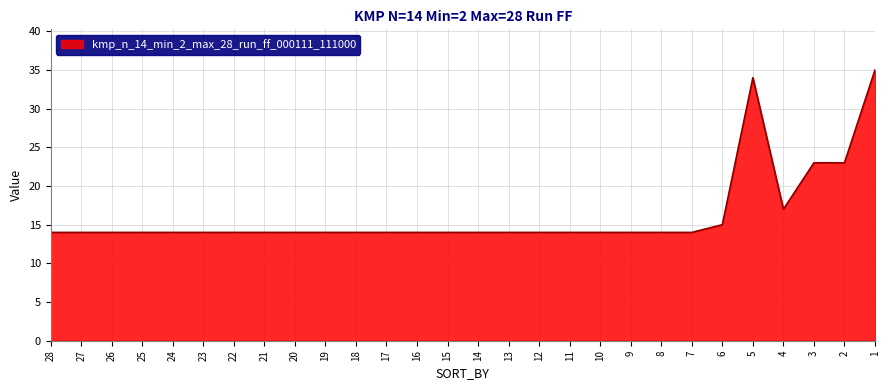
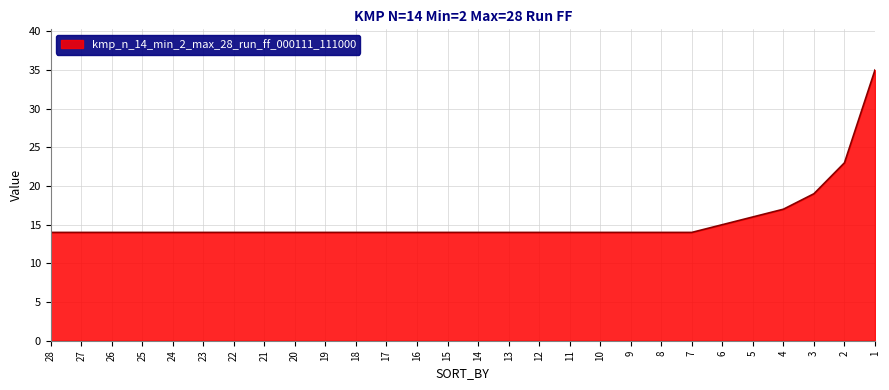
5: 34 -> 16
3: 23 -> 19
